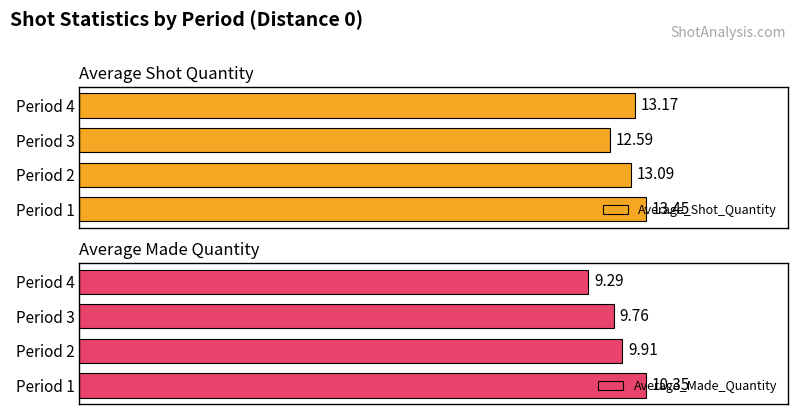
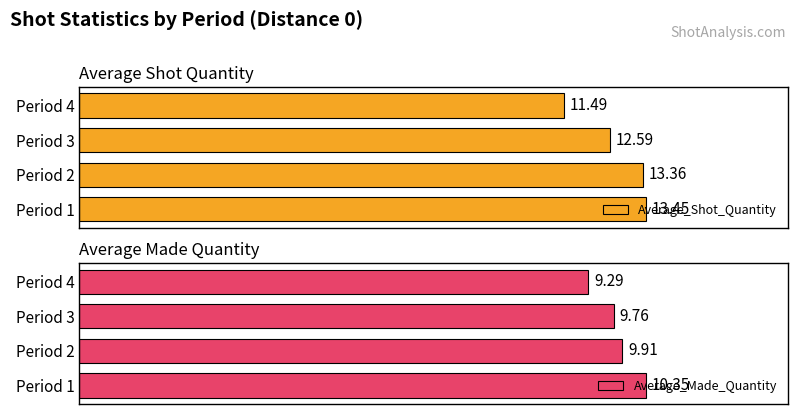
Average Shot Quantity, Period 4: 13.17 -> 11.49
Average Shot Quantity, Period 2: 13.09 -> 13.36
